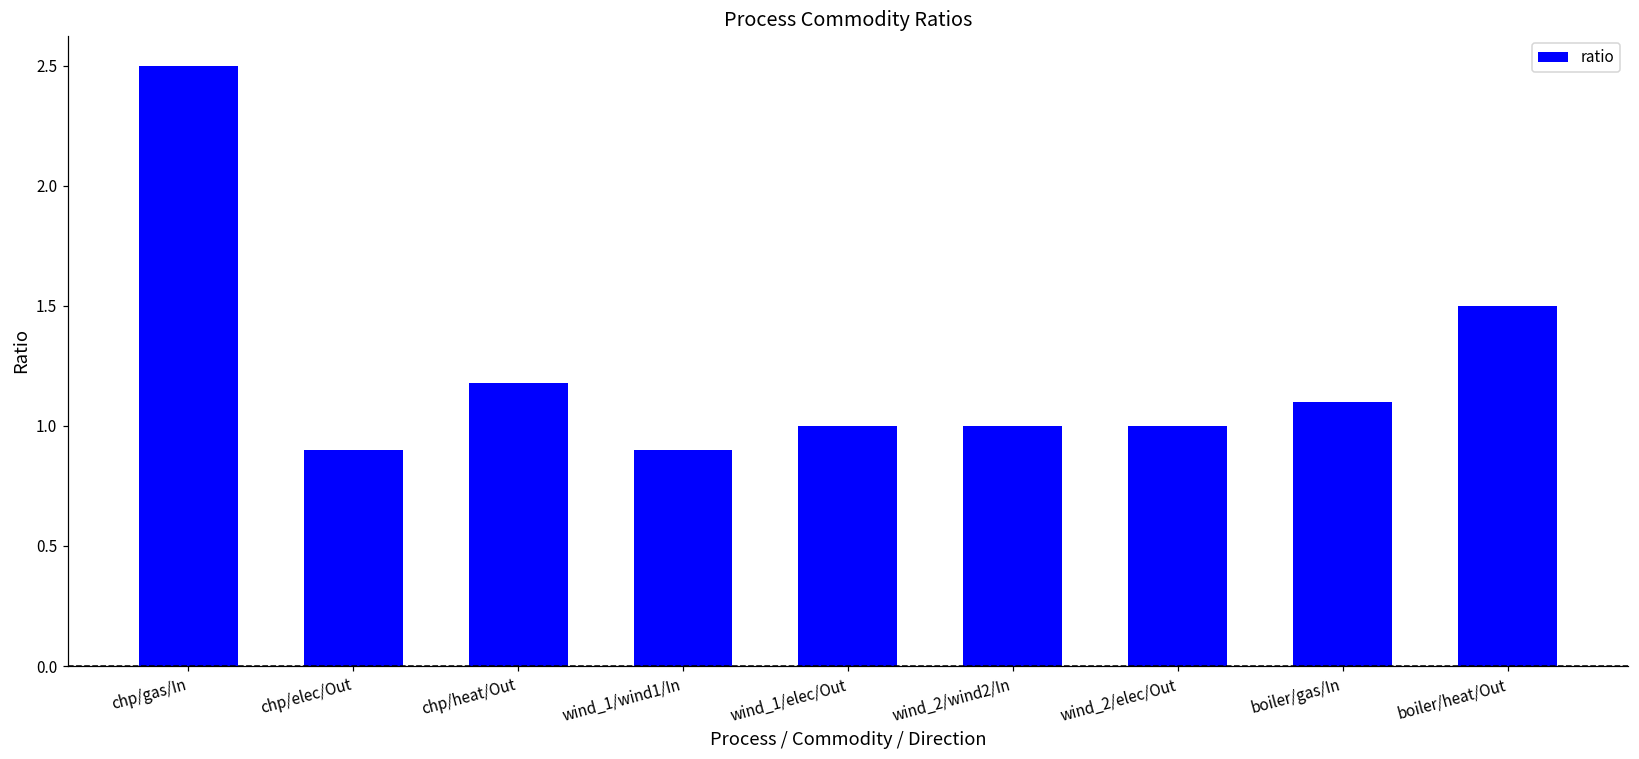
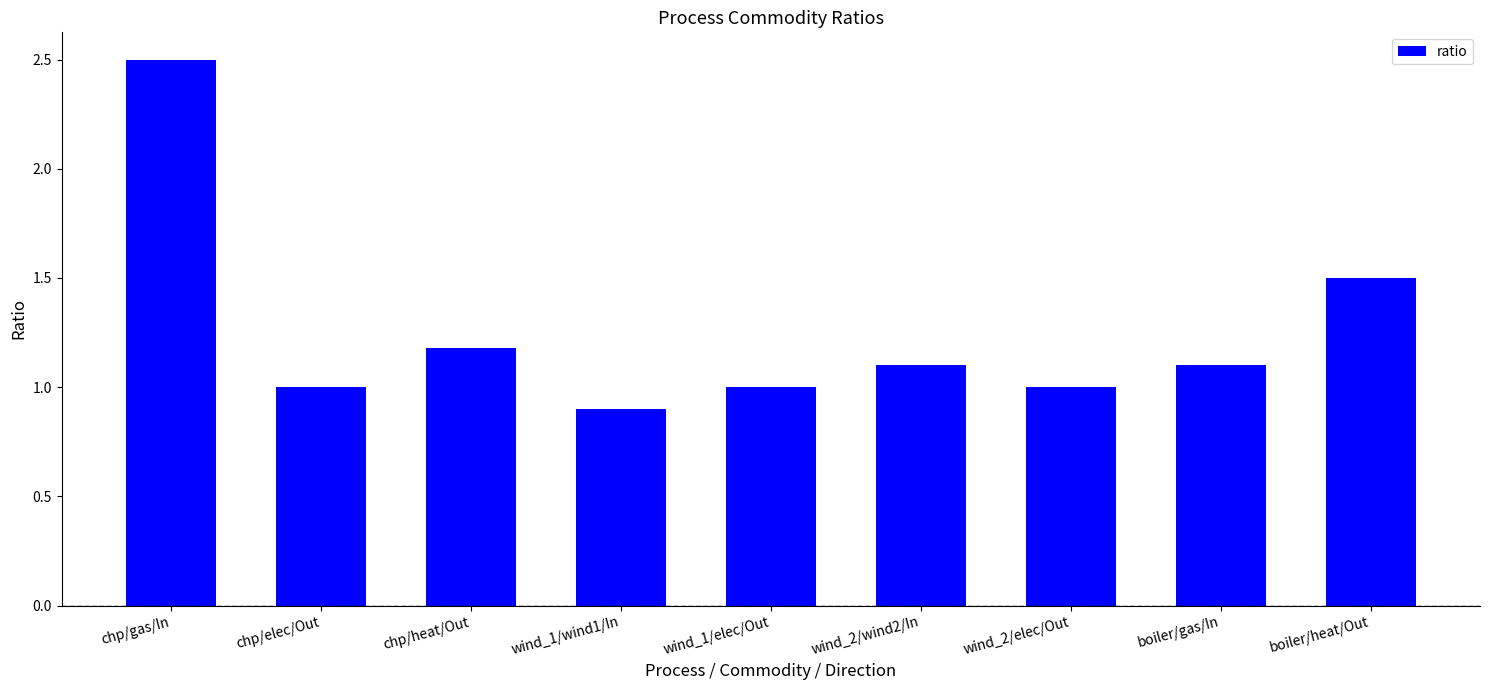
chp/elec/Out: 0.9 -> 1.0
wind_2/wind2/In: 1.0 -> 1.1
